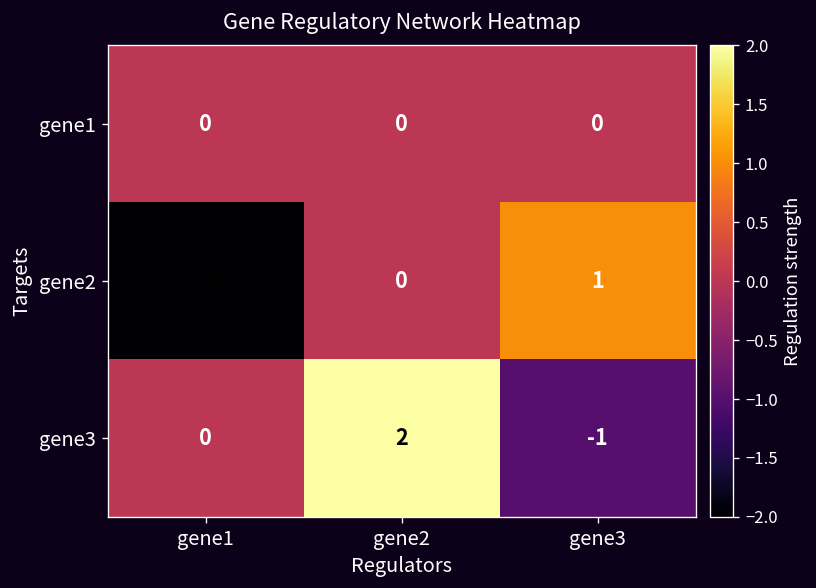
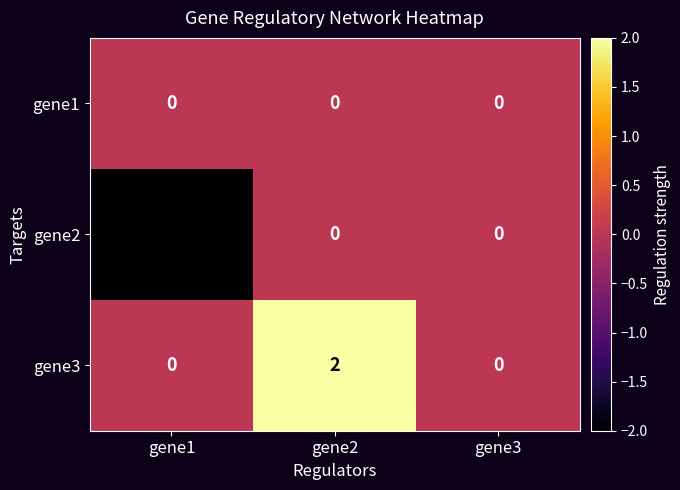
gene2, gene3: 1 -> 0
gene3, gene3: -1 -> 0
